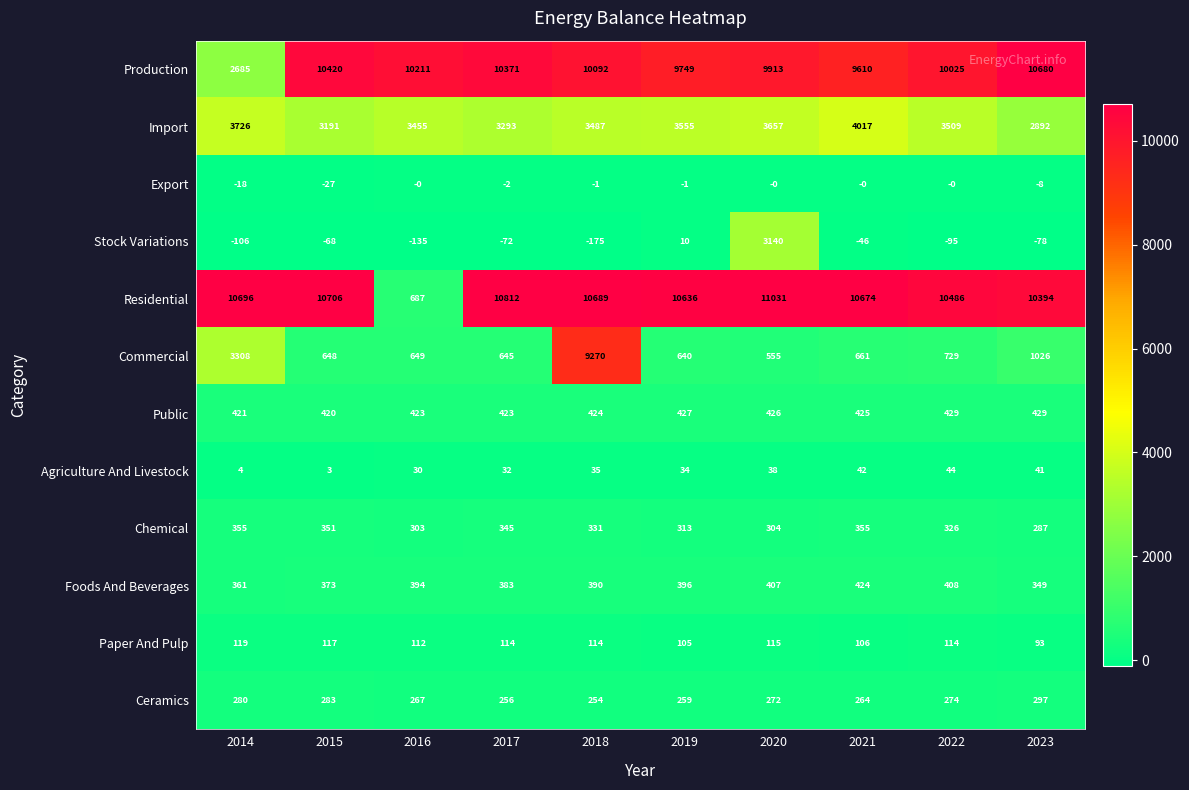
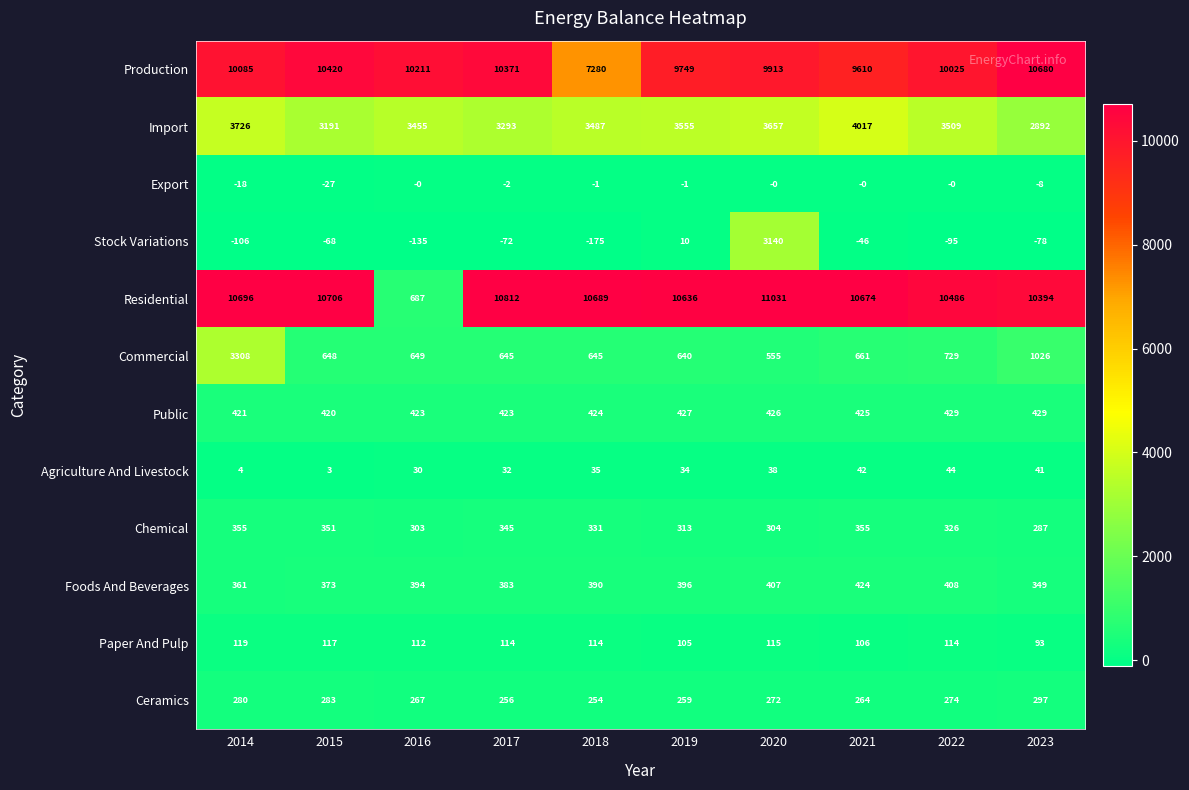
Production, 2014: 2685 -> 10085
Production, 2018: 10092 -> 7280
Commercial, 2018: 9270 -> 645
